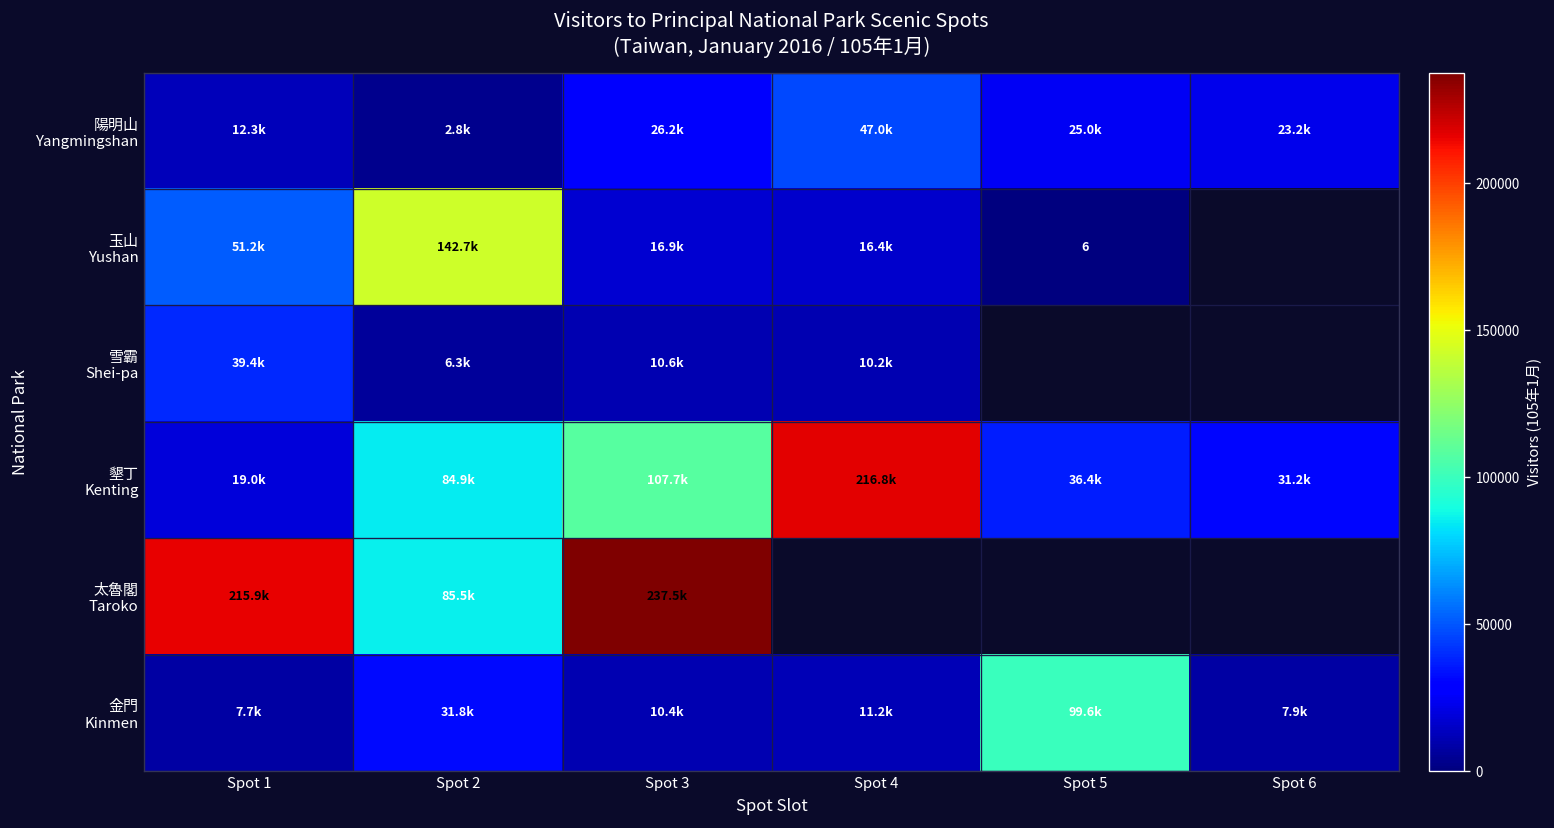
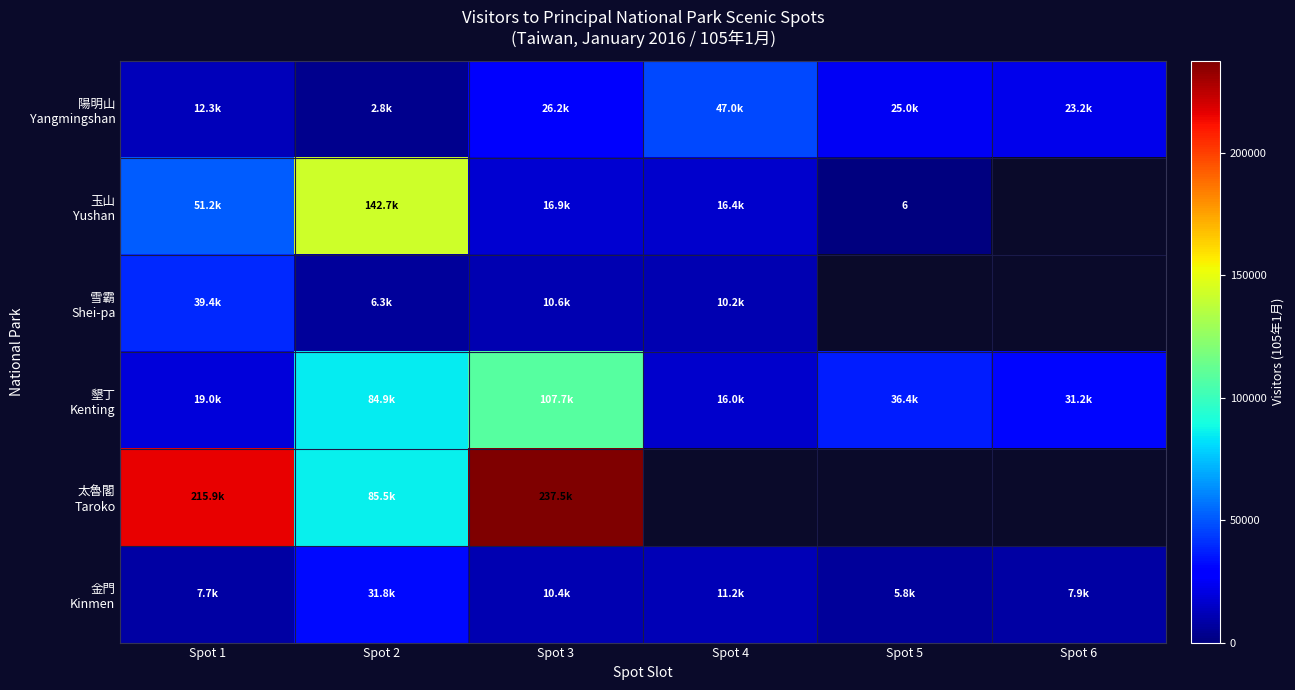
墾丁 Kenting, Spot 4: 216.8k -> 16.0k
金門 Kinmen, Spot 5: 99.6k -> 5.8k
